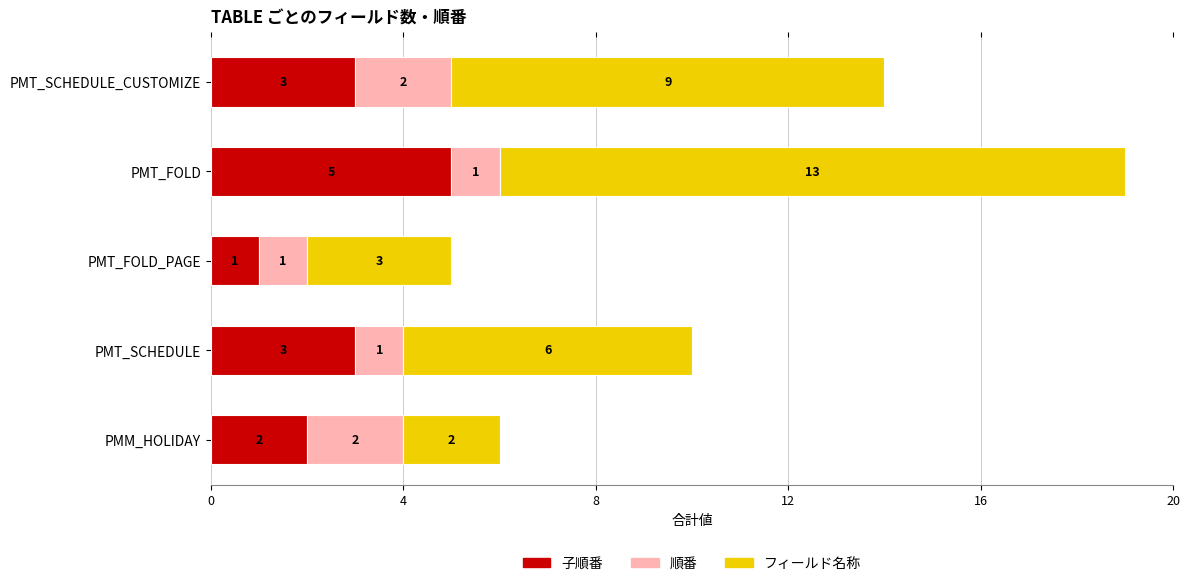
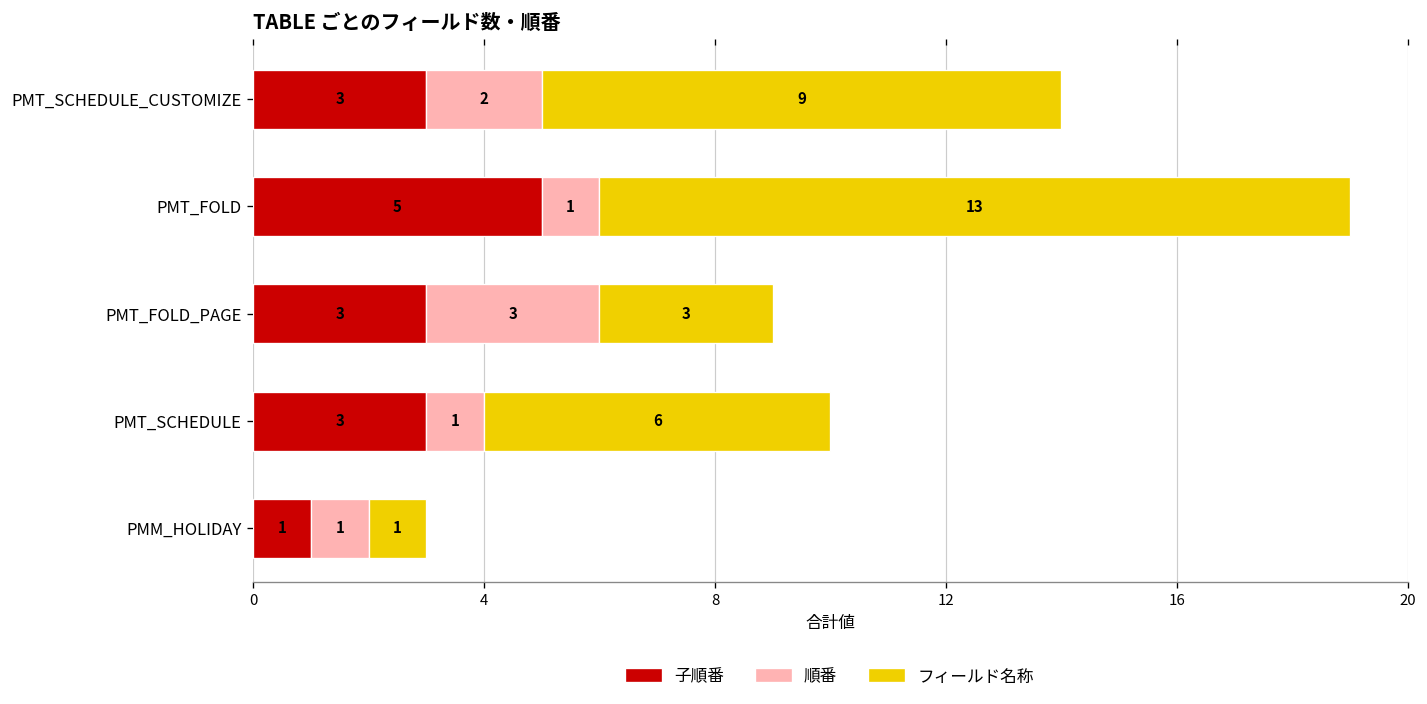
子順番, PMT_FOLD_PAGE: 1 -> 3
順番, PMT_FOLD_PAGE: 1 -> 3
子順番, PMM_HOLIDAY: 2 -> 1
順番, PMM_HOLIDAY: 2 -> 1
フィールド名称, PMM_HOLIDAY: 2 -> 1
